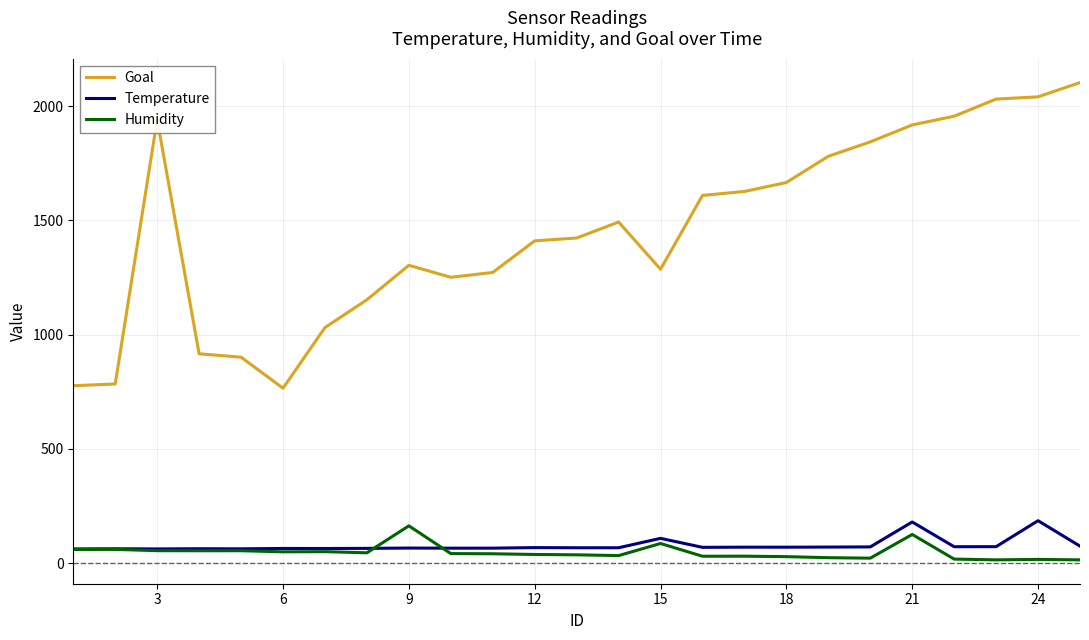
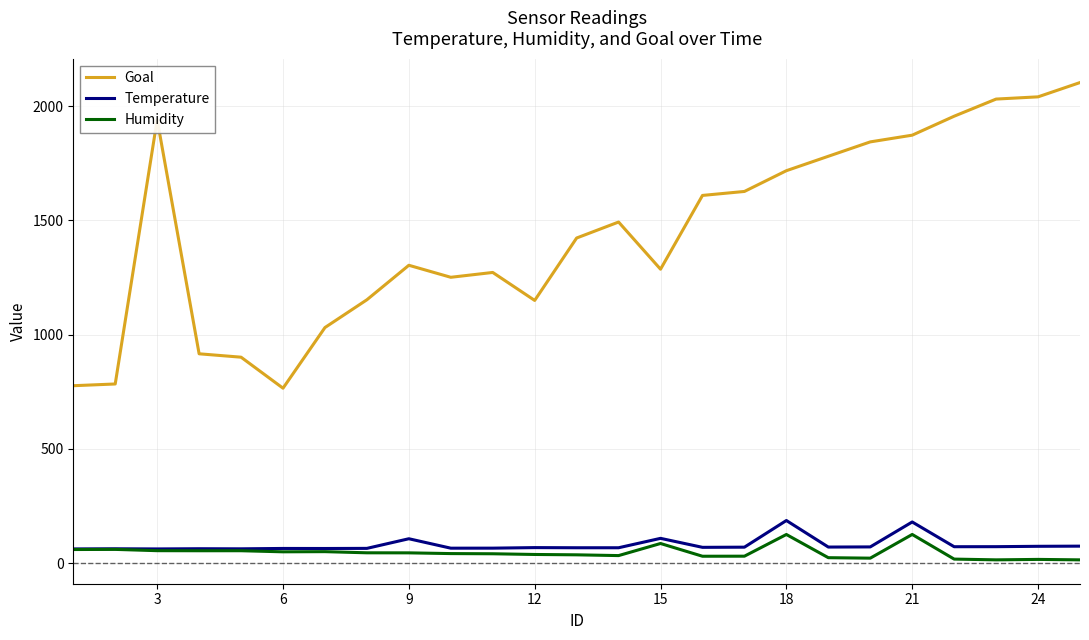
Temperature, 9: 70 -> 110
Humidity, 9: 160 -> 40
Goal, 12: 1410 -> 1150
Goal, 18: 1670 -> 1720
Temperature, 18: 70 -> 190
Humidity, 18: 30 -> 130
Goal, 21: 1920 -> 1870
Temperature, 24: 190 -> 70
